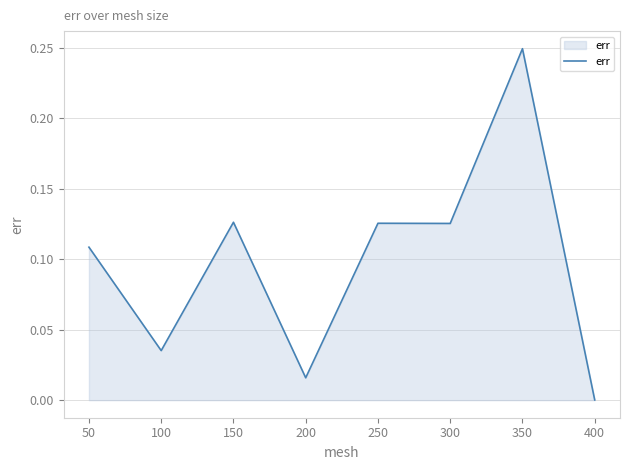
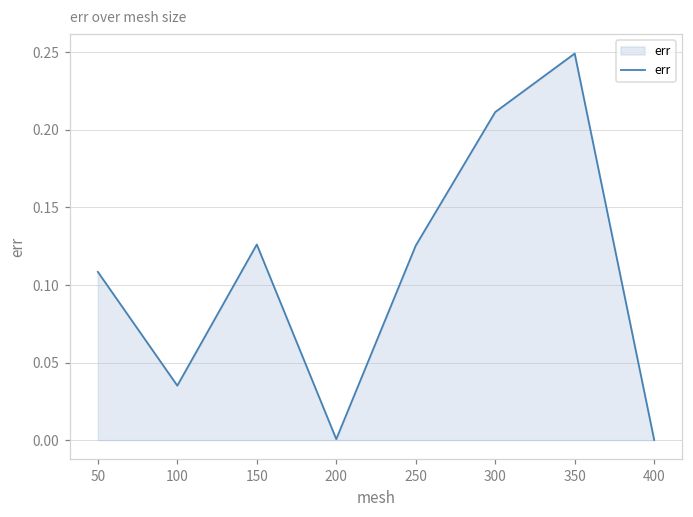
200: 0.016 -> 0.001
300: 0.125 -> 0.211
